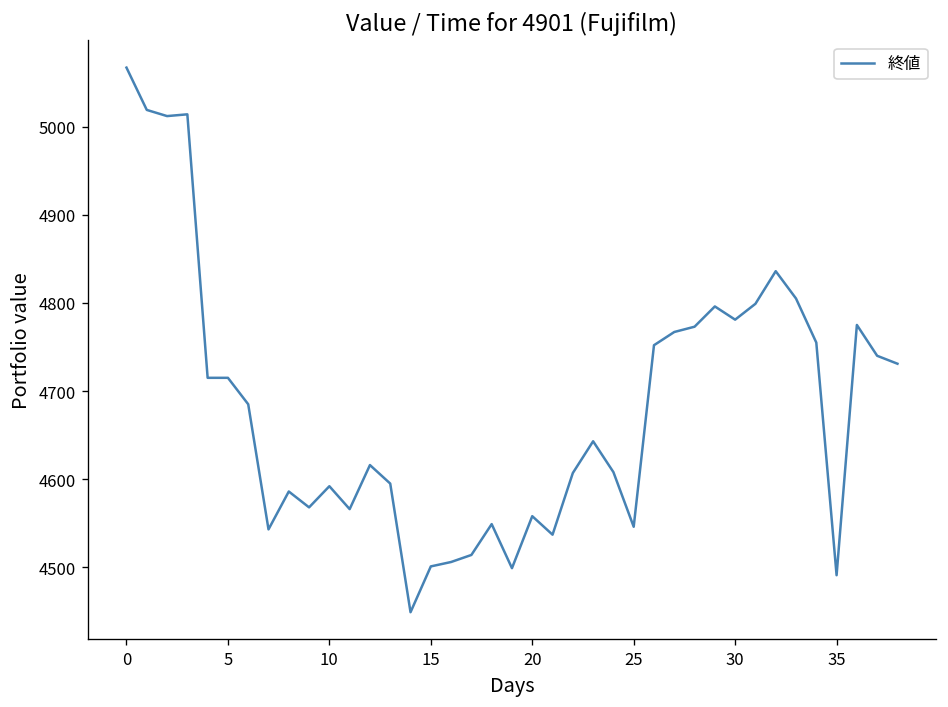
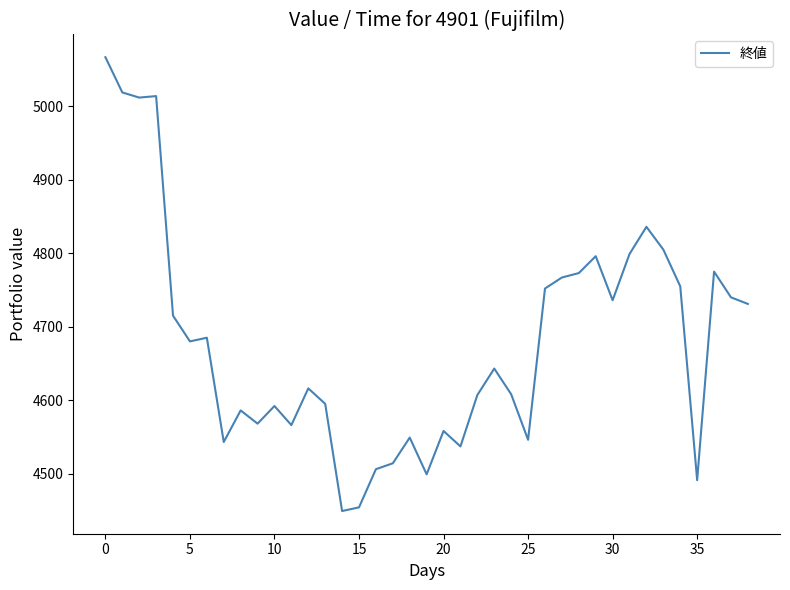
5: 4720 -> 4680
15: 4500 -> 4450
30: 4780 -> 4740
